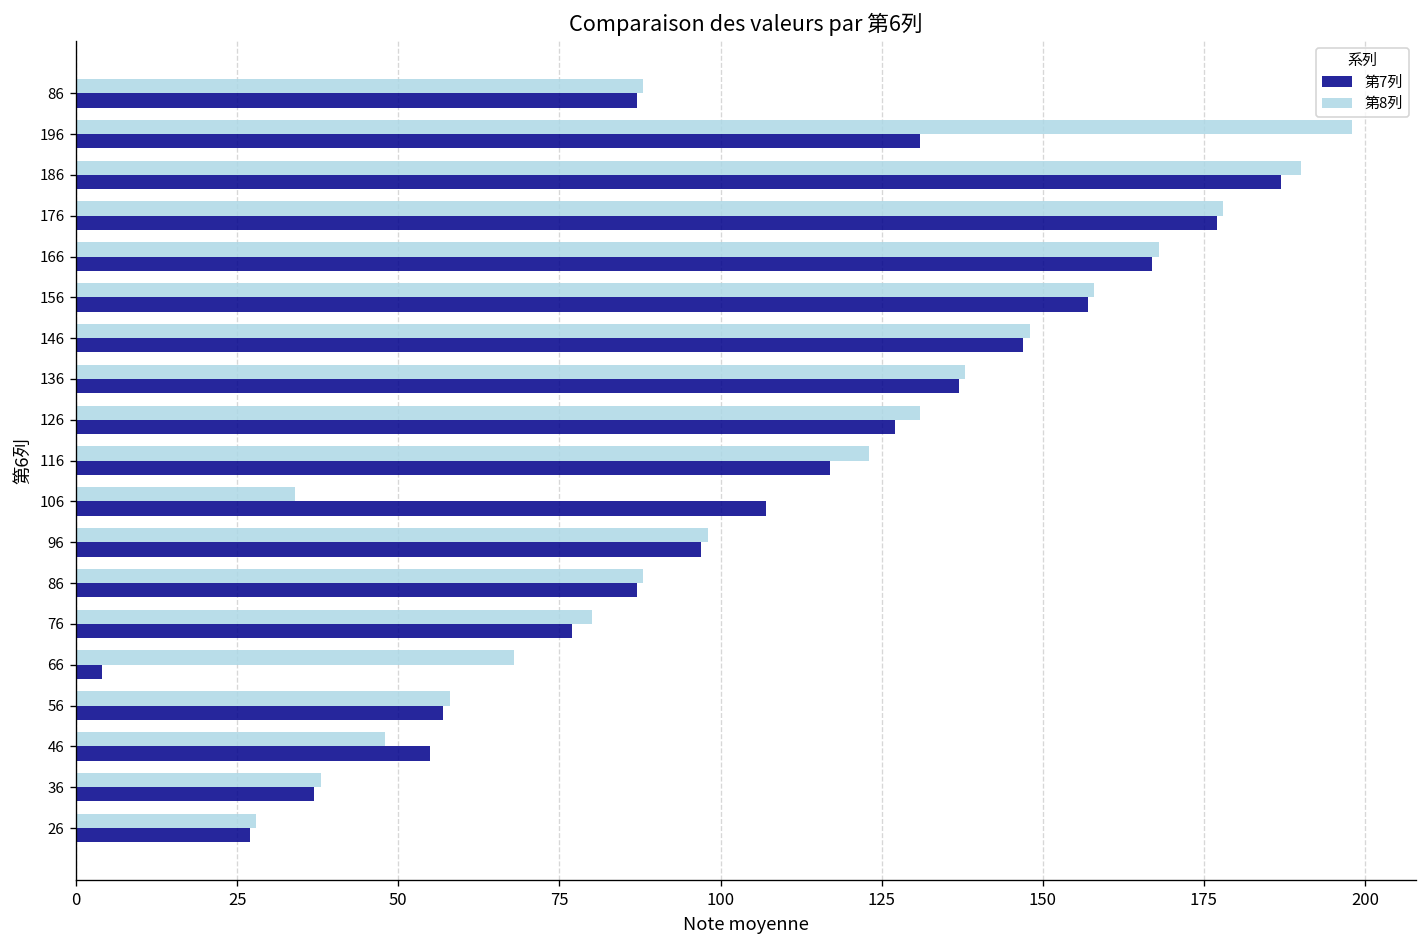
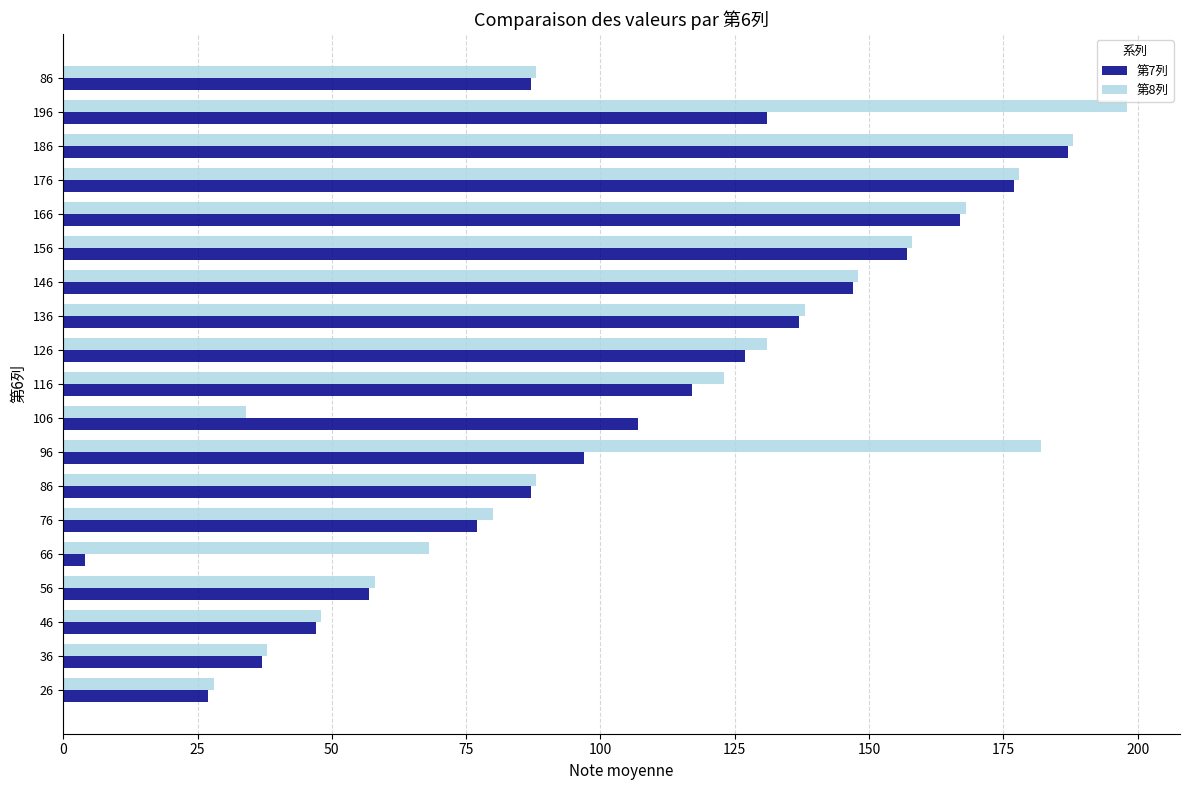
第8列, 186: 190 -> 188
第8列, 96: 98 -> 182
第7列, 46: 55 -> 47
